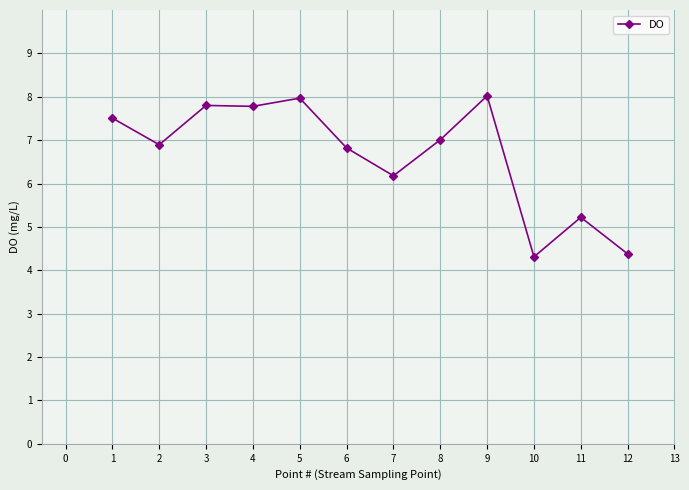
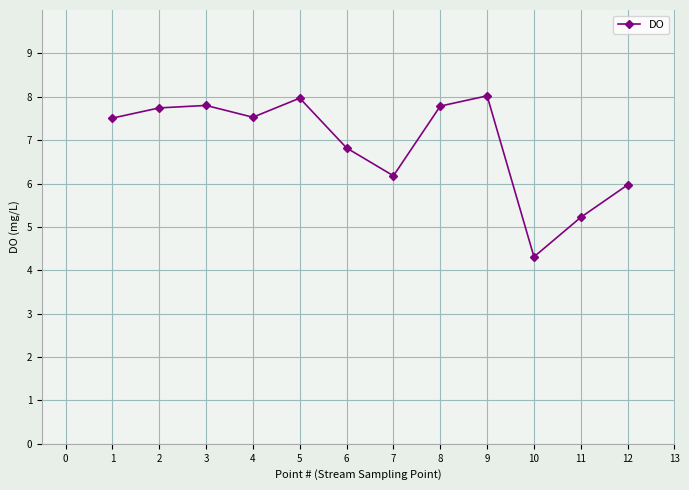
2: 6.9 -> 7.7
4: 7.8 -> 7.5
8: 7.0 -> 7.8
12: 4.4 -> 6.0
